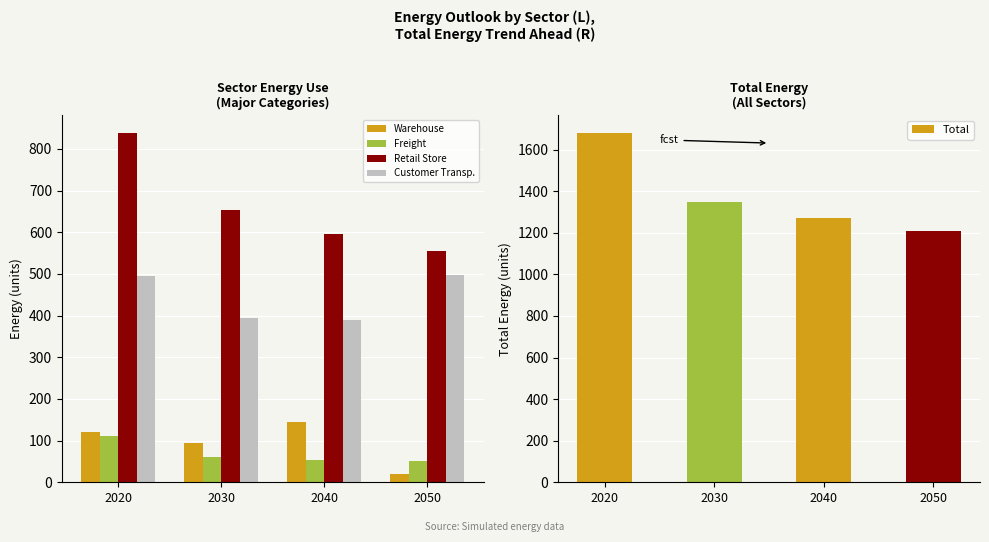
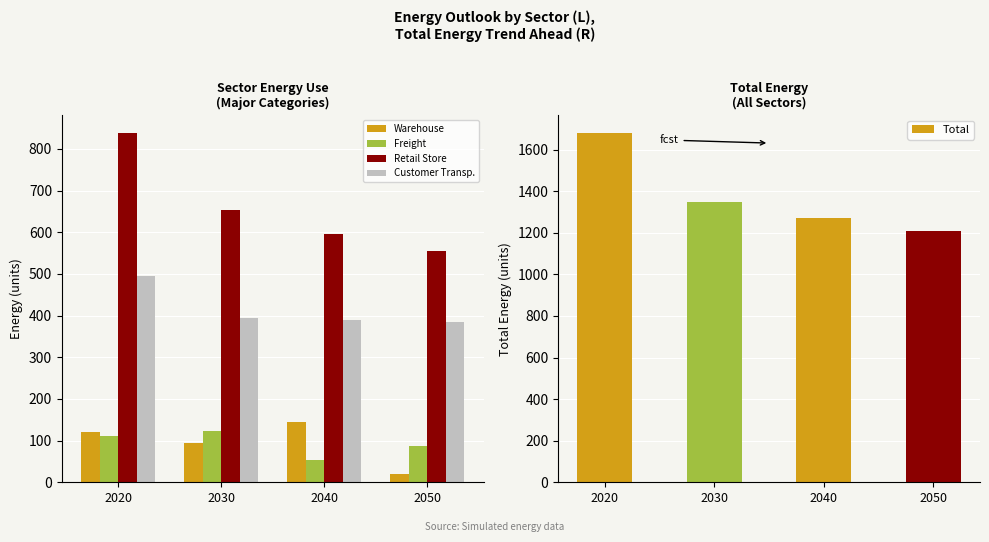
Sector Energy Use (Major Categories), Freight, 2030: 60 -> 120
Sector Energy Use (Major Categories), Freight, 2050: 50 -> 90
Sector Energy Use (Major Categories), Customer Transp., 2050: 500 -> 390
